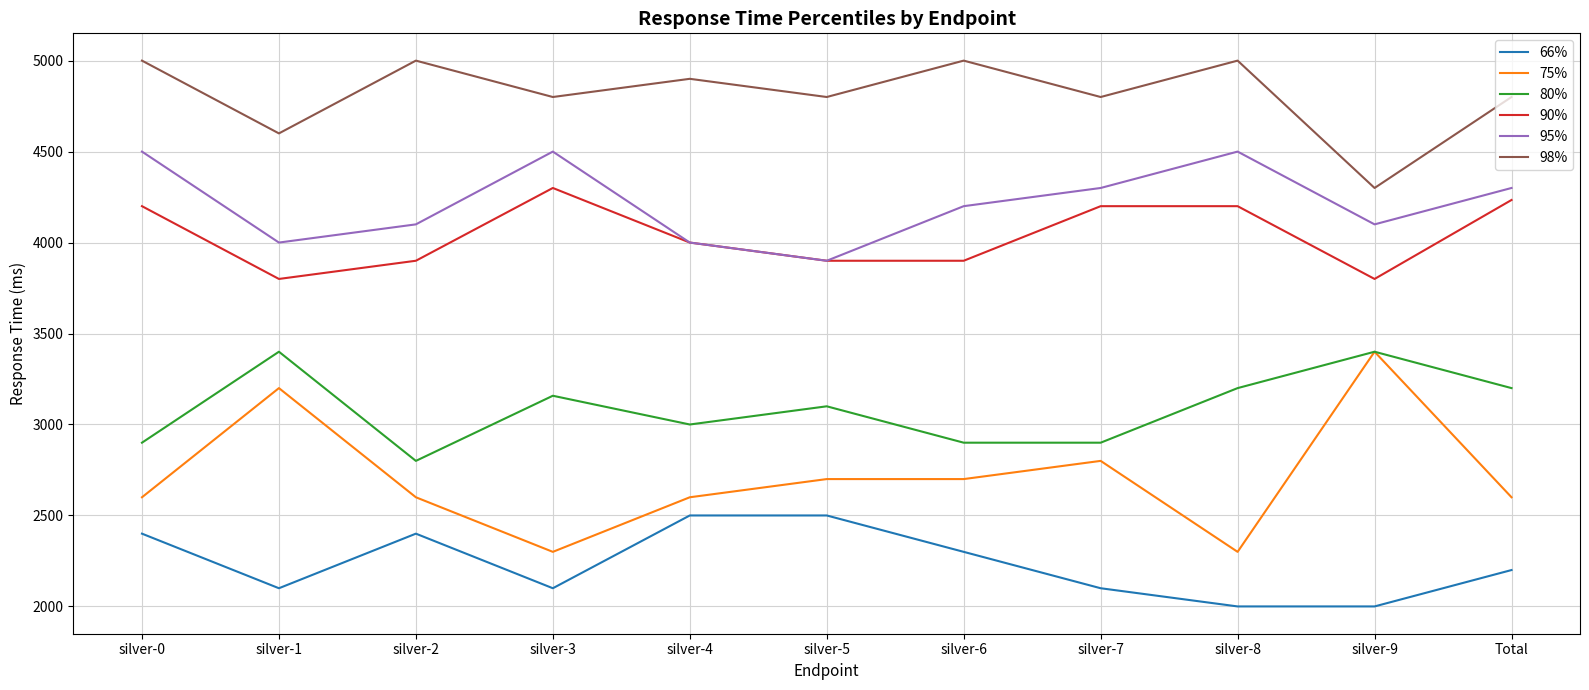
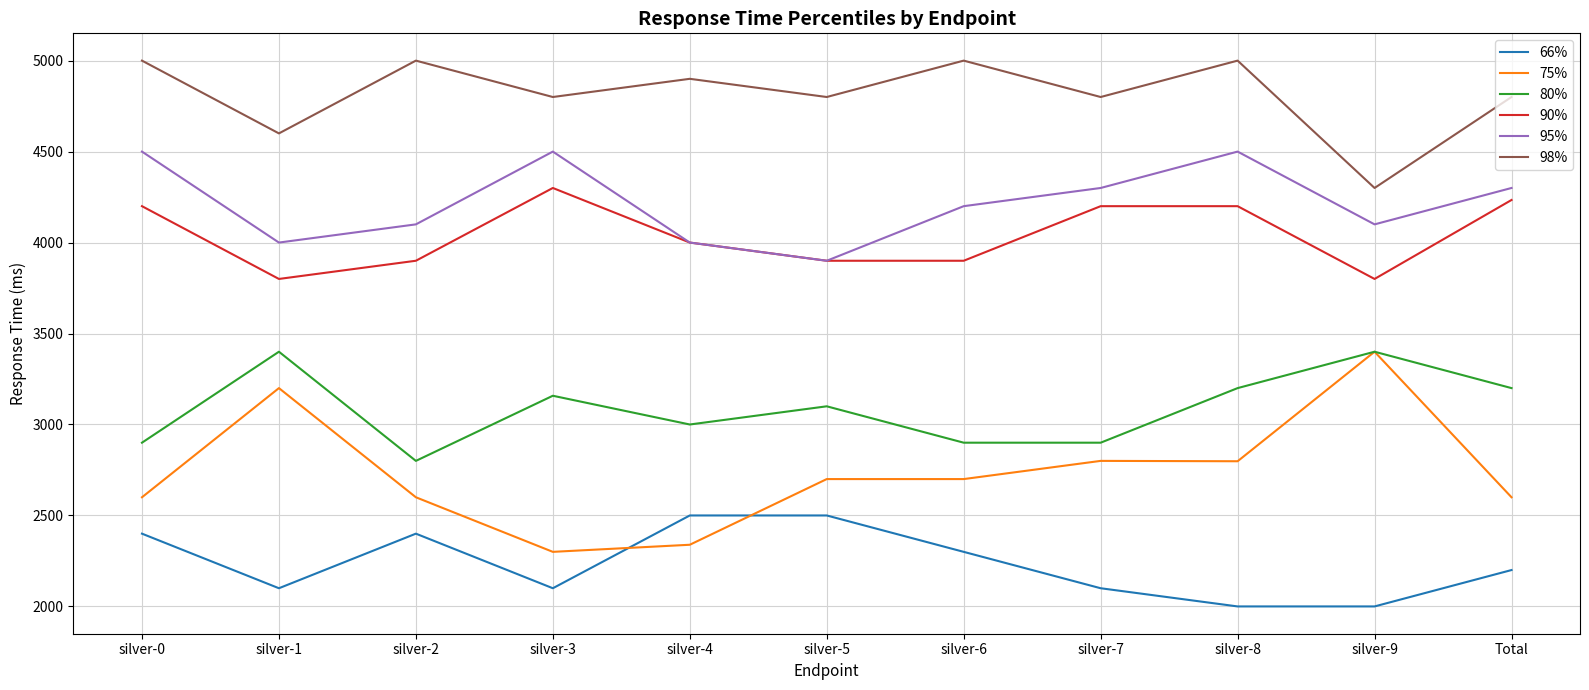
75%, silver-4: 2600 -> 2340
75%, silver-8: 2300 -> 2800
